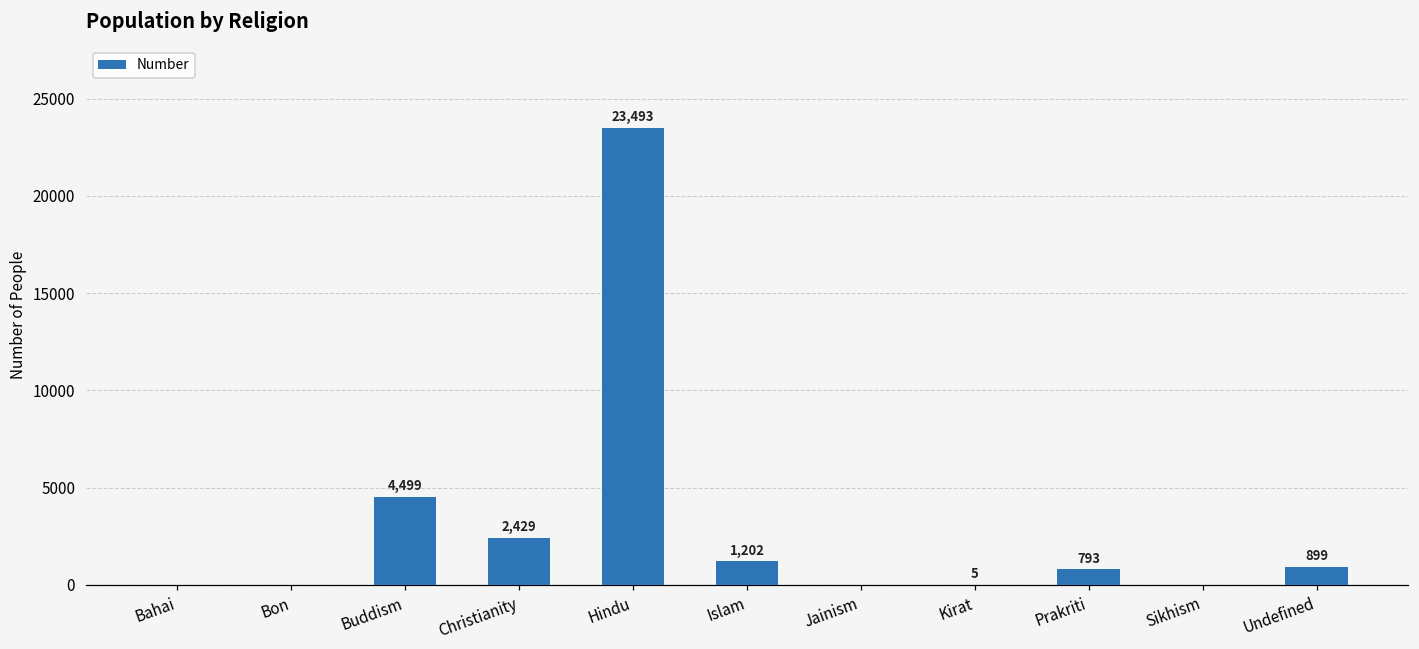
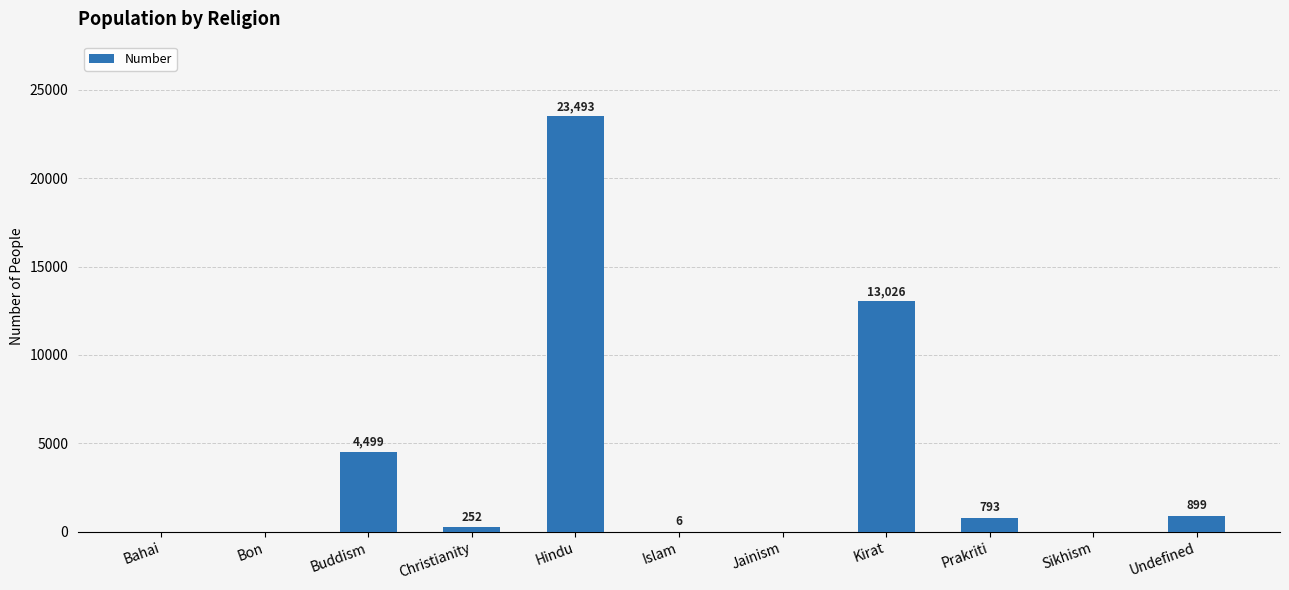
Christianity: 2,429 -> 252
Islam: 1,202 -> 6
Kirat: 5 -> 13,026
